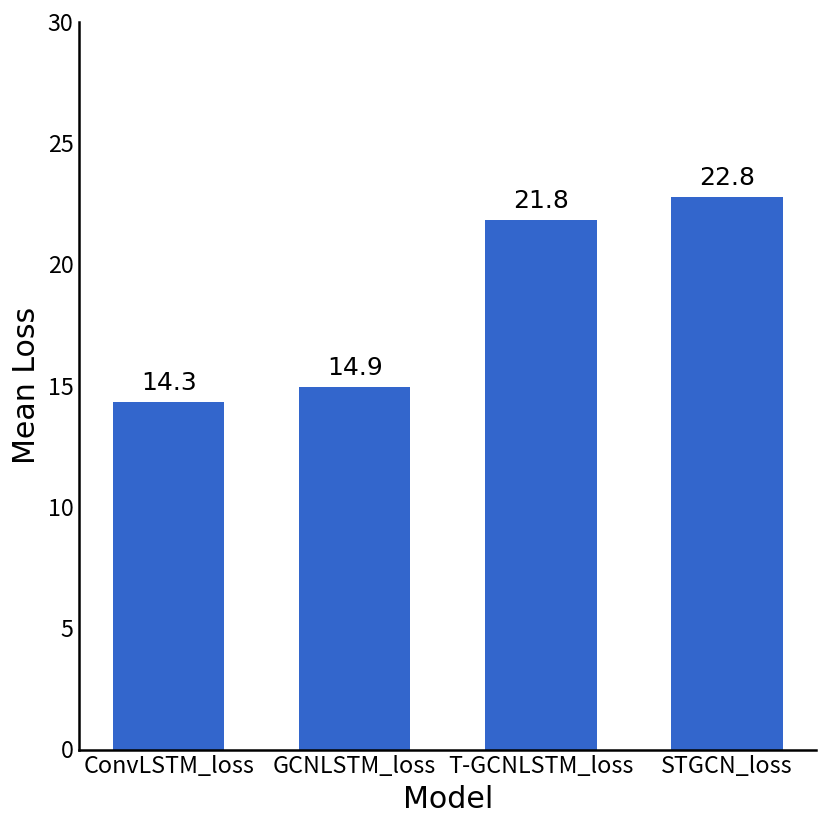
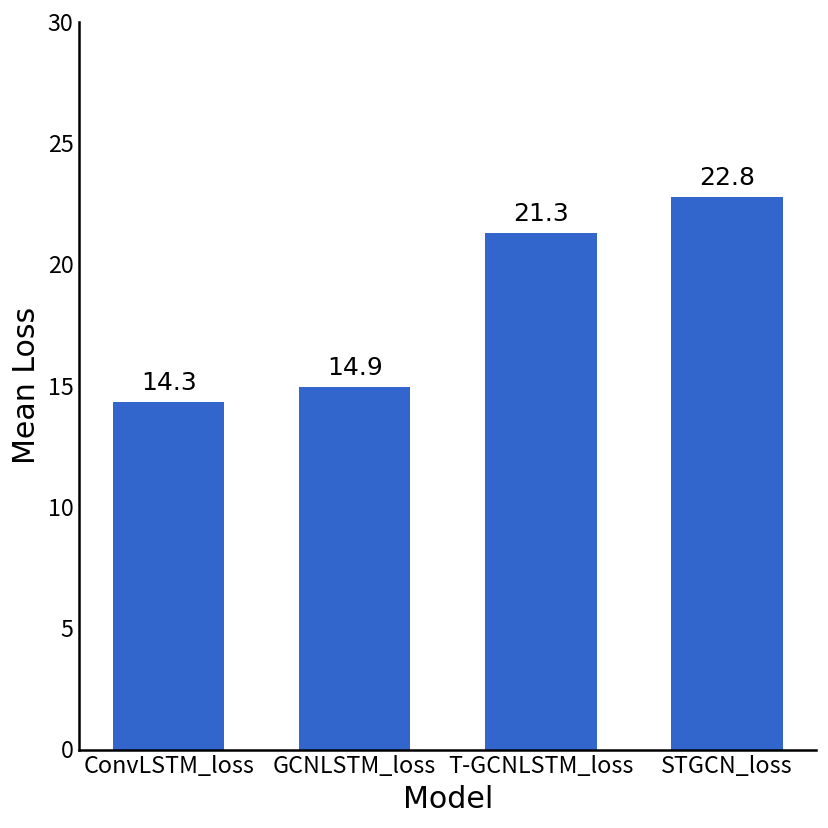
T-GCNLSTM_loss: 21.8 -> 21.3
